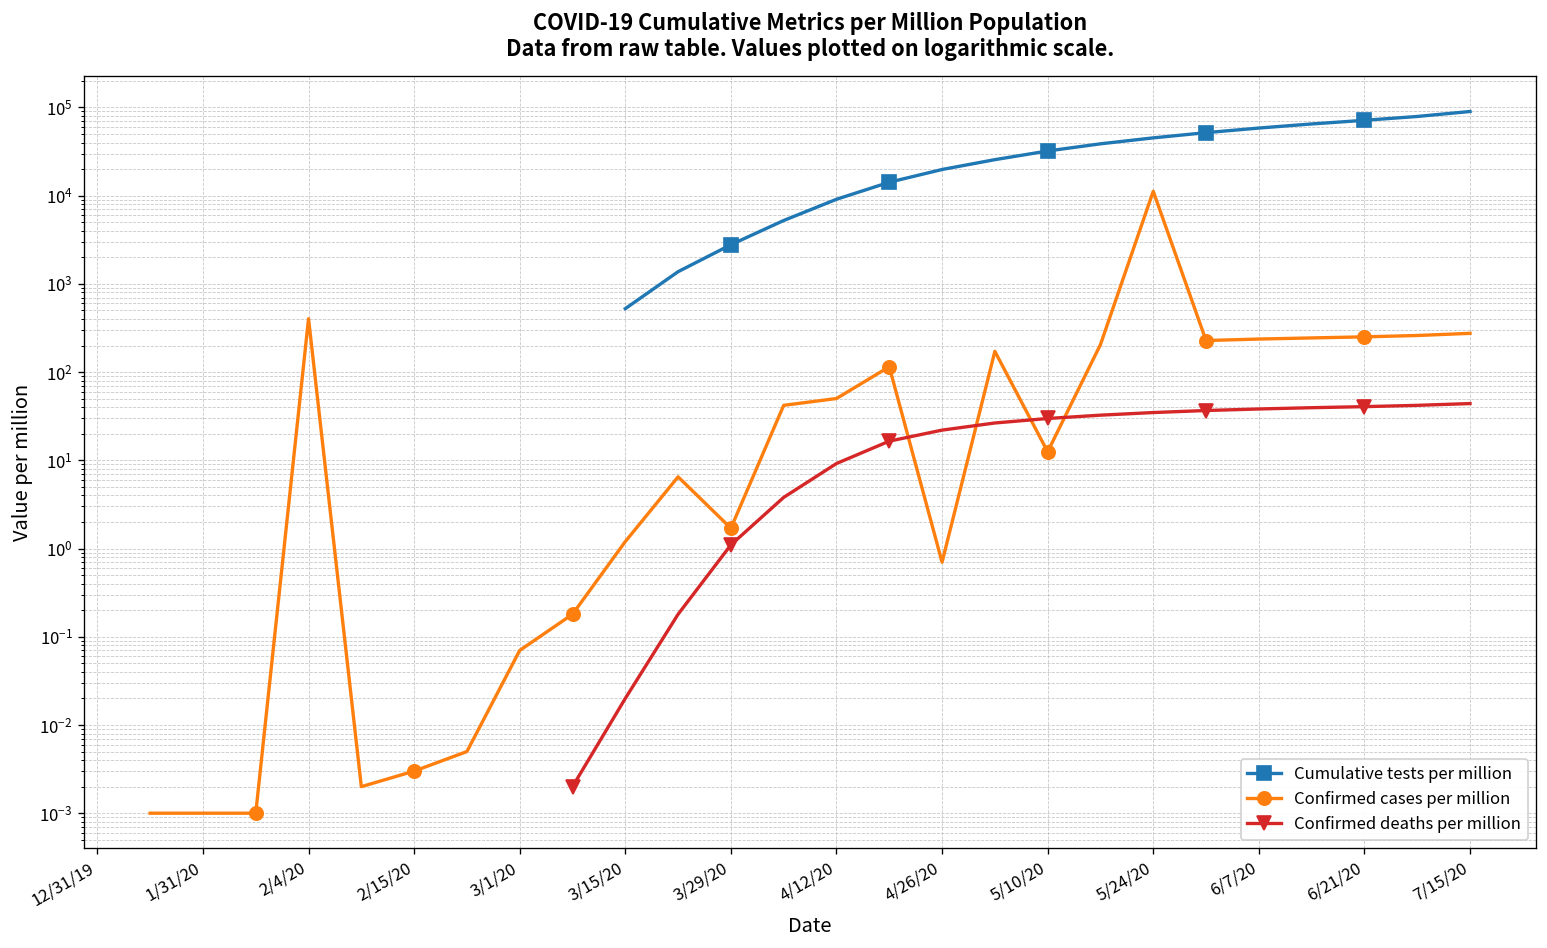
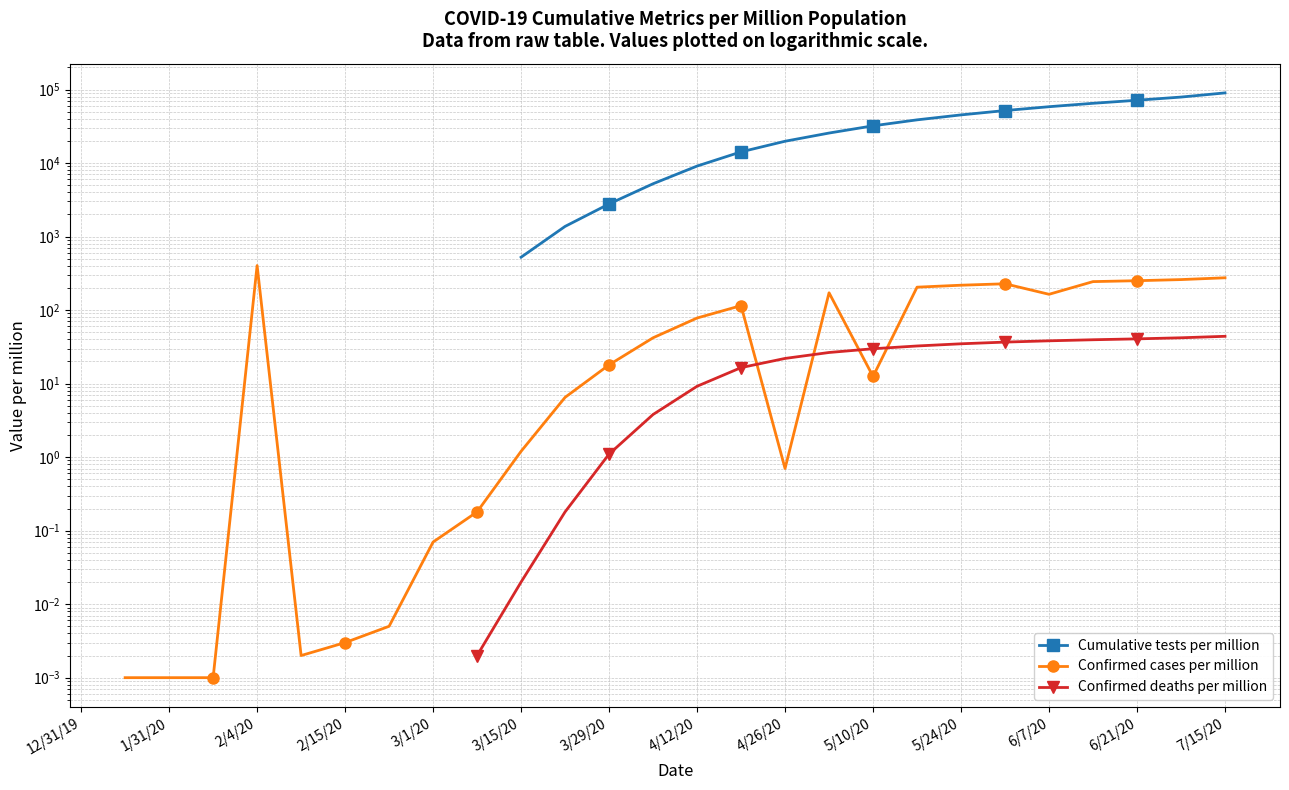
Confirmed cases per million, 3/29/20: 1.7 -> 18
Confirmed cases per million, 4/12/20: 50 -> 80
Confirmed cases per million, 5/24/20: 11000 -> 220
Confirmed cases per million, 6/7/20: 240 -> 160
